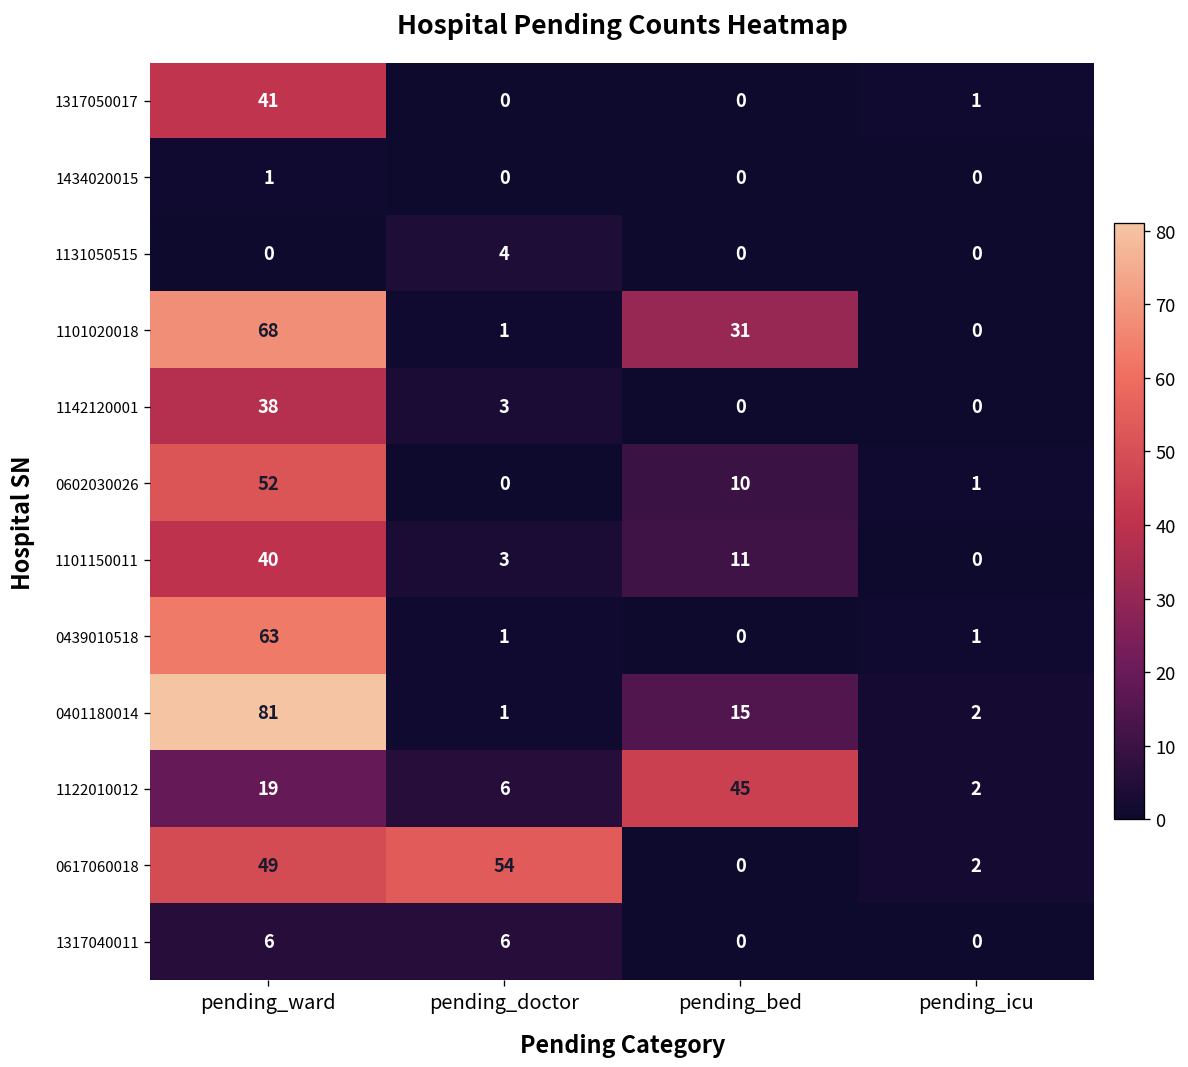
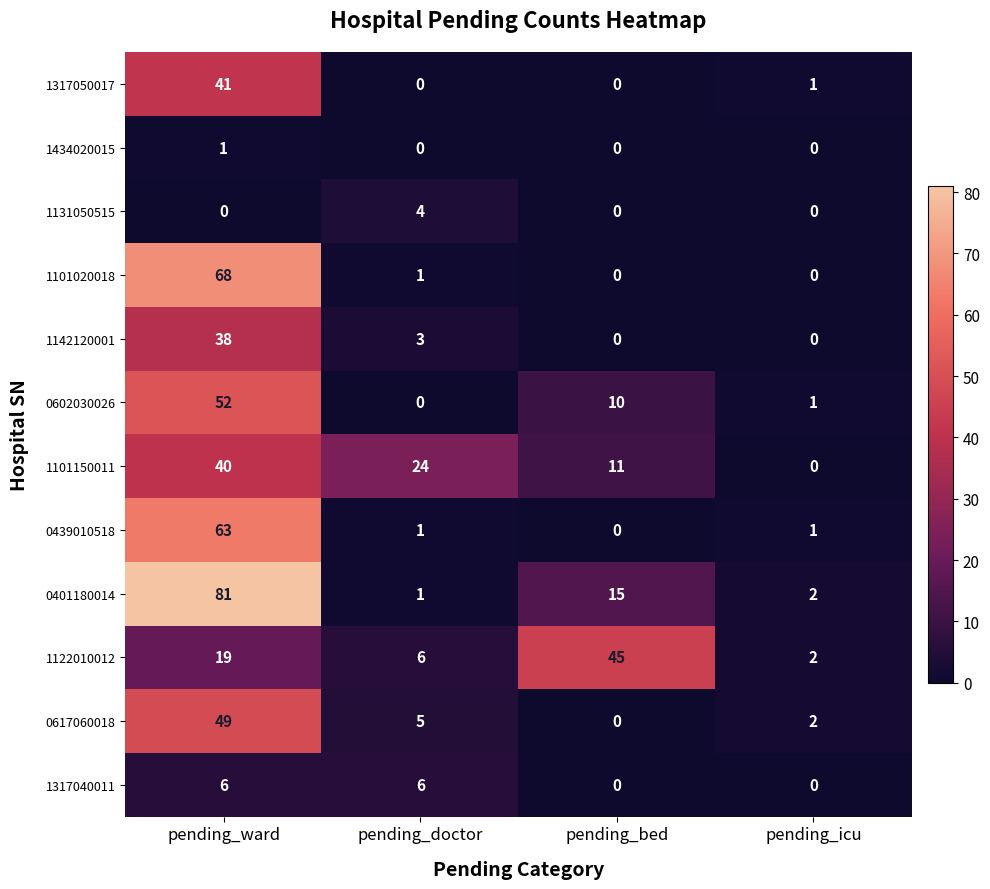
1101020018, pending_bed: 31 -> 0
1101150011, pending_doctor: 3 -> 24
0617060018, pending_doctor: 54 -> 5
